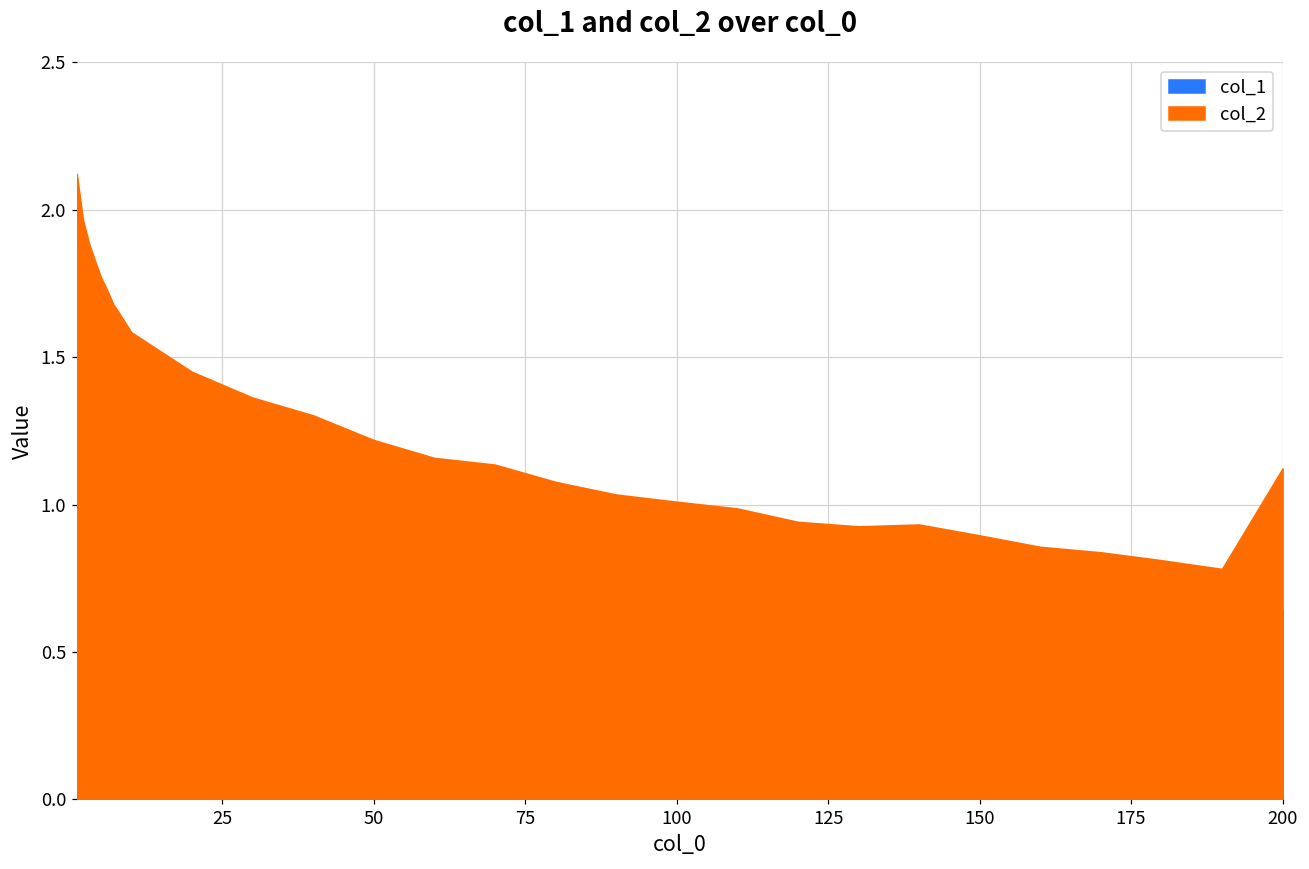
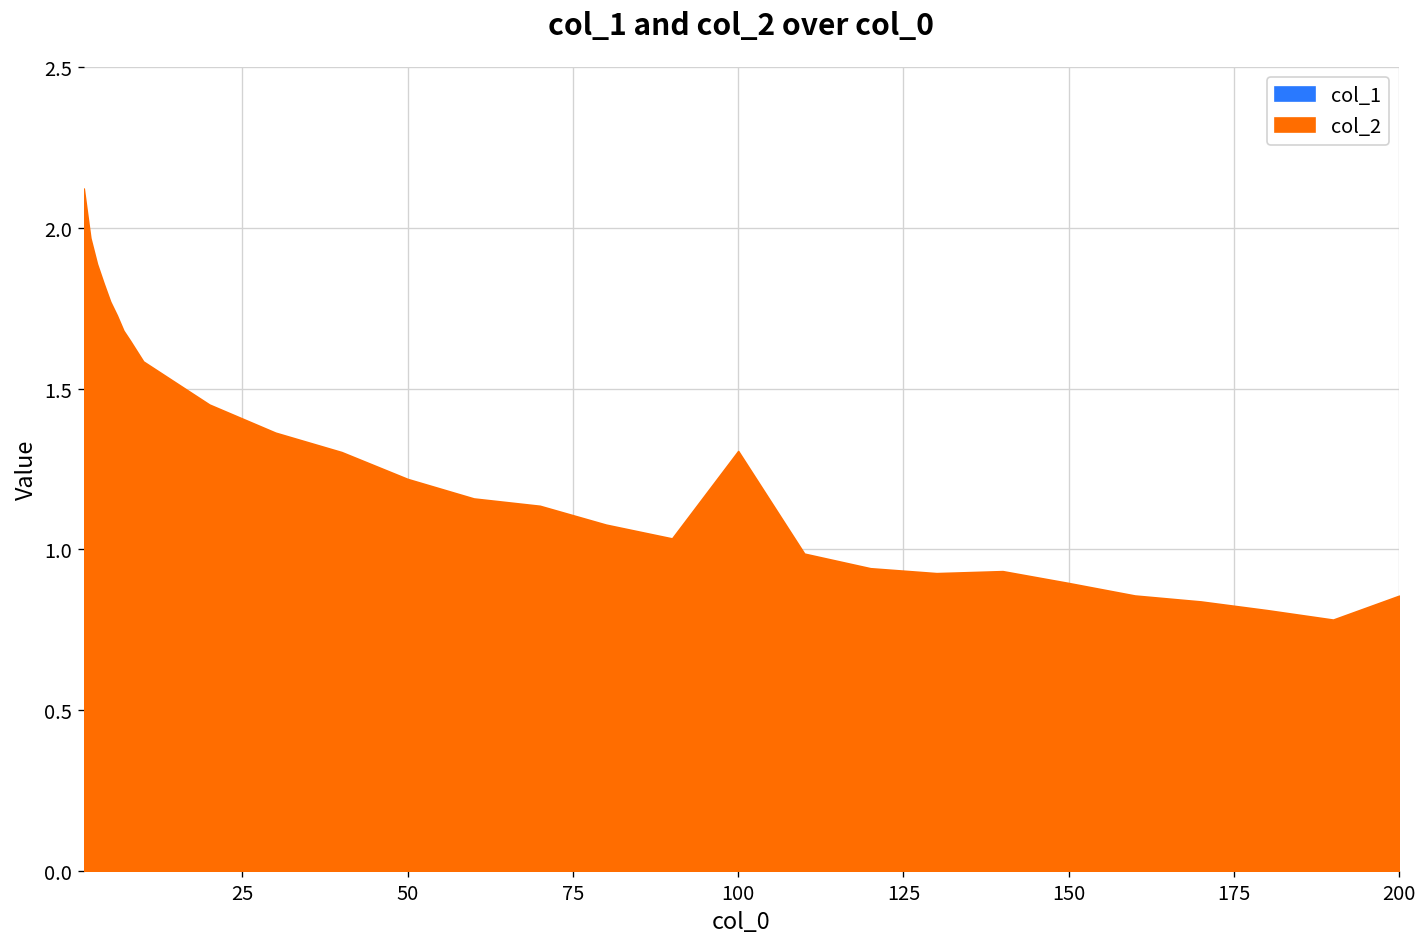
col_2, 100: 1.01 -> 1.31
col_2, 200: 1.12 -> 0.86
